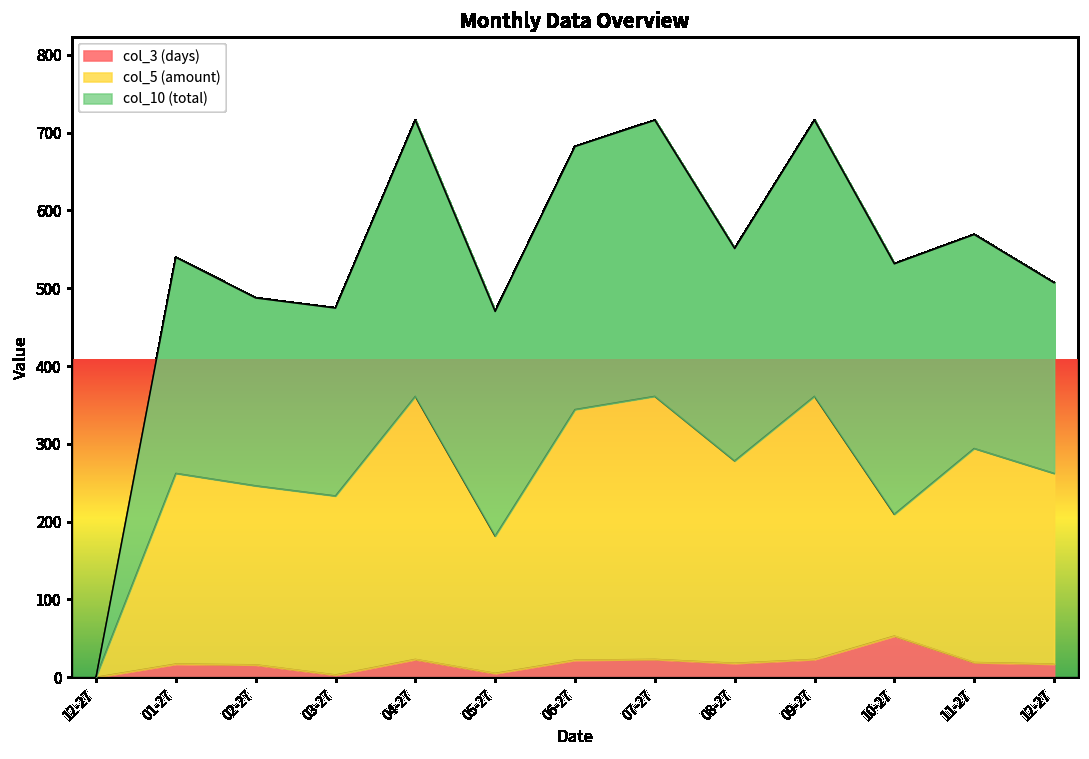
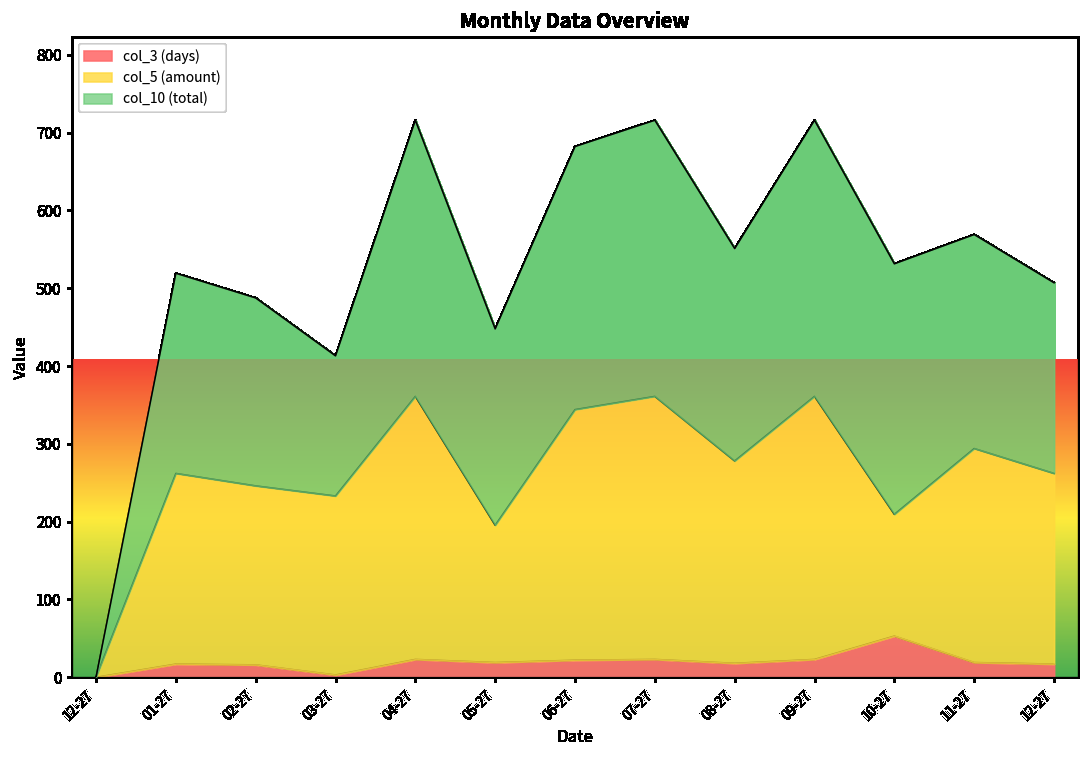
col_10 (total), 01-27: 280 -> 260
col_10 (total), 03-27: 240 -> 180
col_3 (days), 05-27: 10 -> 20
col_10 (total), 05-27: 290 -> 250
